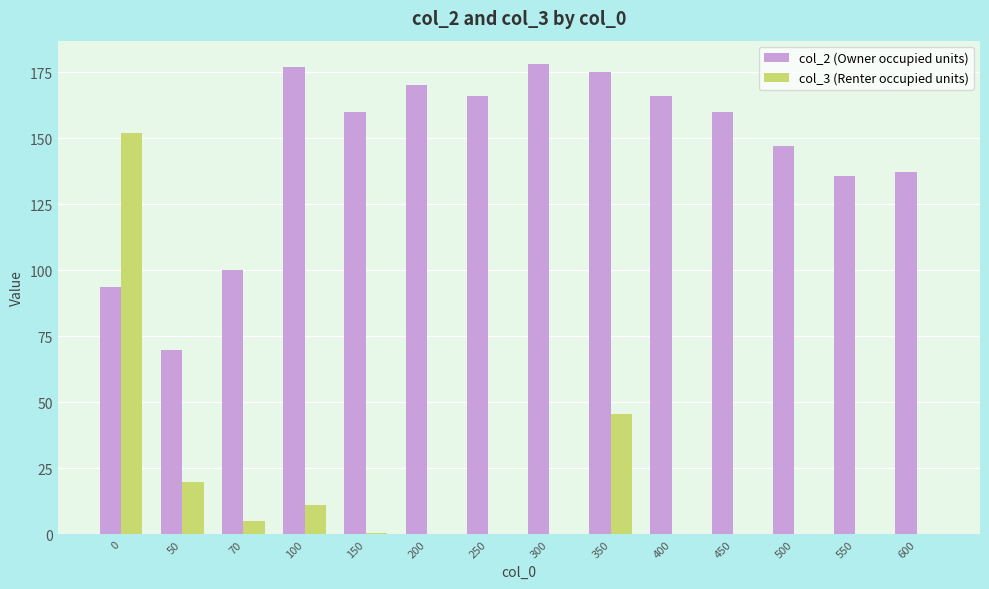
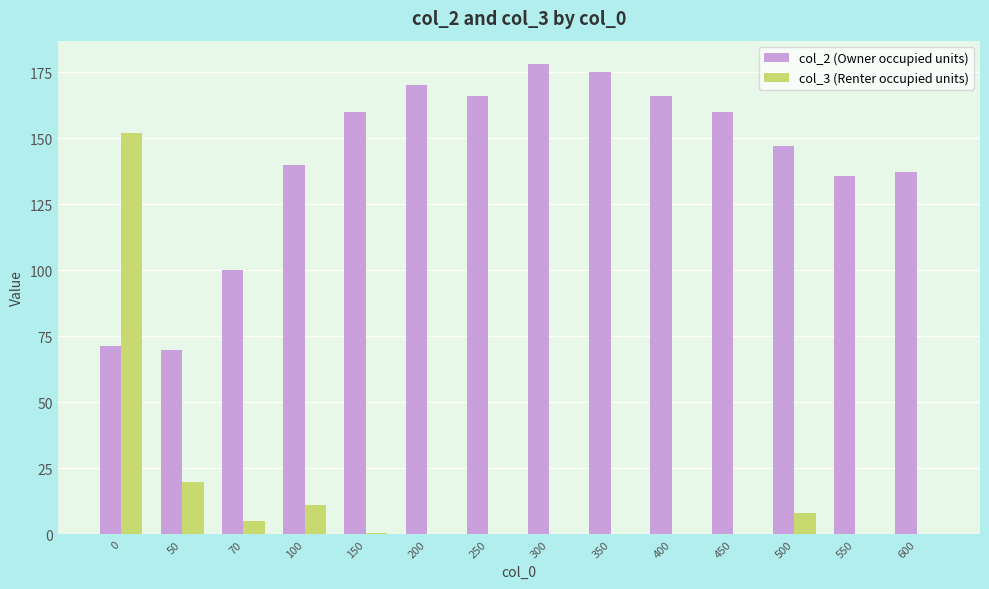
col_2 (Owner occupied units), 0: 94 -> 71
col_2 (Owner occupied units), 100: 177 -> 140
col_3 (Renter occupied units), 350: 46 -> 0
col_3 (Renter occupied units), 500: 0 -> 8
